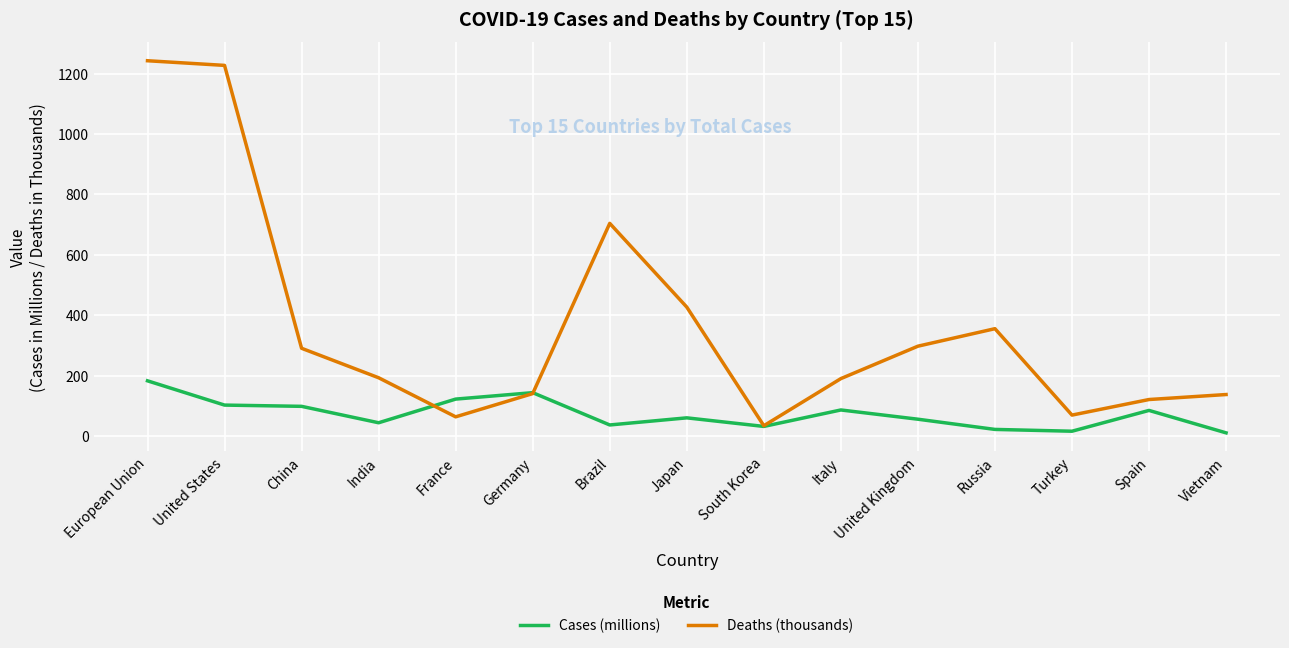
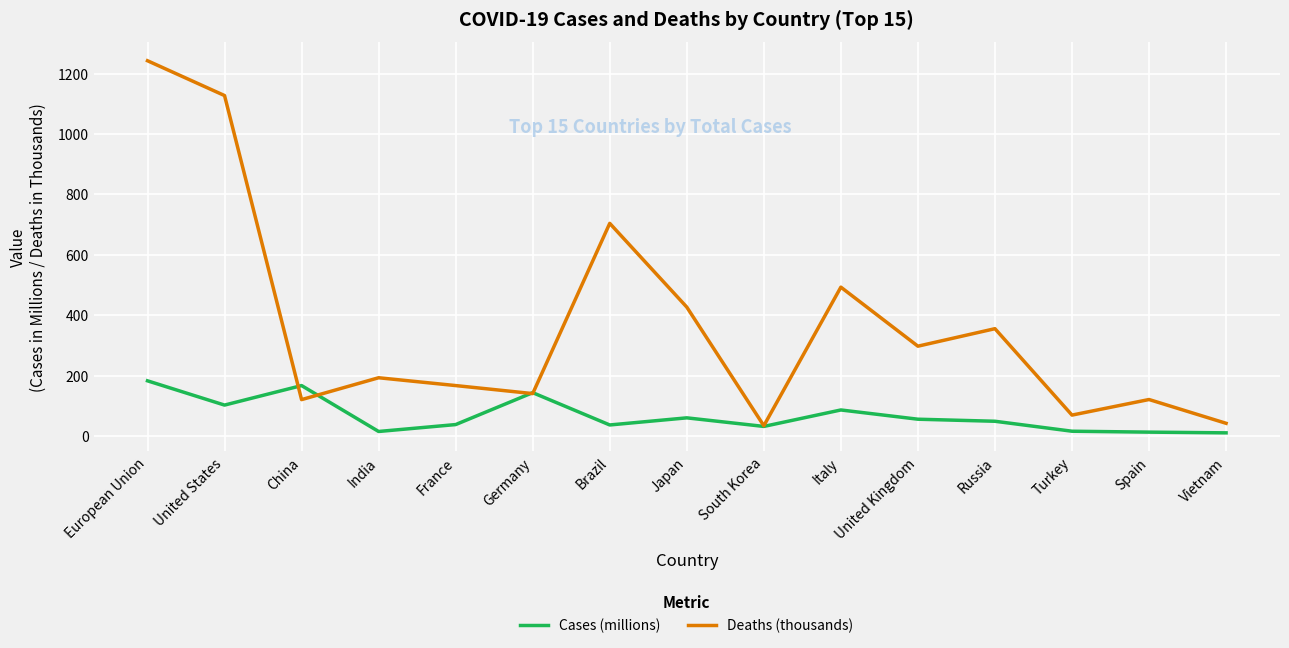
Deaths (thousands), United States: 1230 -> 1130
Cases (millions), China: 100 -> 170
Deaths (thousands), China: 290 -> 120
Cases (millions), India: 40 -> 20
Cases (millions), France: 120 -> 40
Deaths (thousands), France: 60 -> 170
Deaths (thousands), Italy: 190 -> 490
Cases (millions), Russia: 20 -> 50
Cases (millions), Spain: 90 -> 10
Deaths (thousands), Vietnam: 140 -> 40
